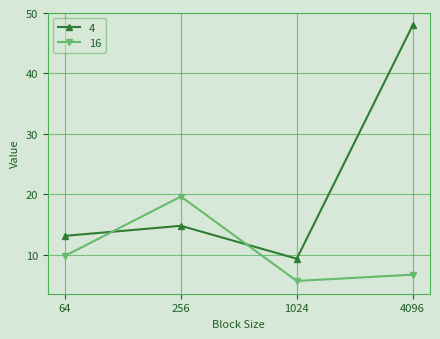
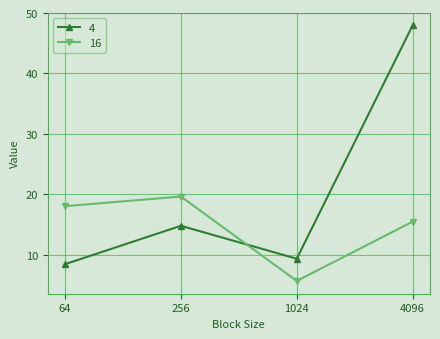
4, 64: 13 -> 8
16, 64: 10 -> 18
16, 4096: 7 -> 15
